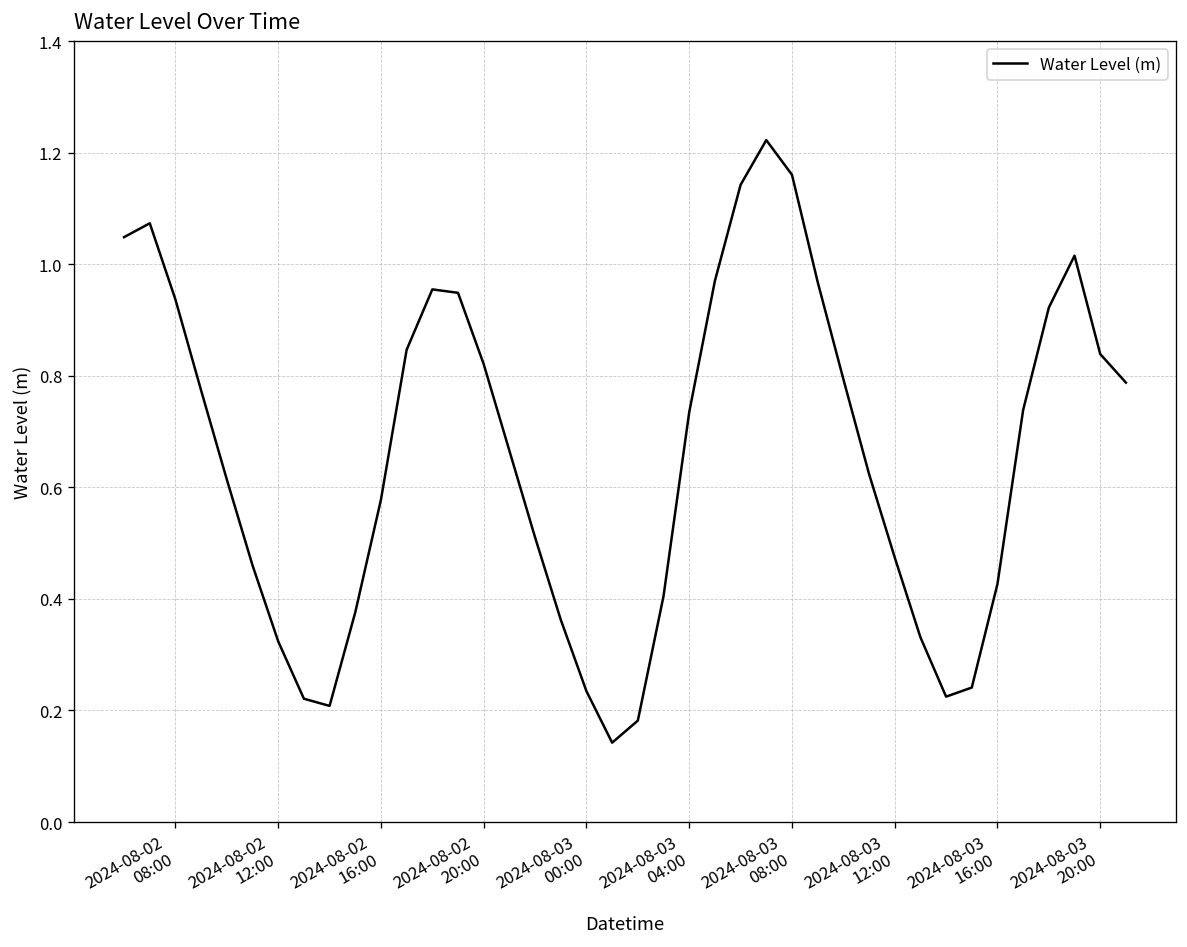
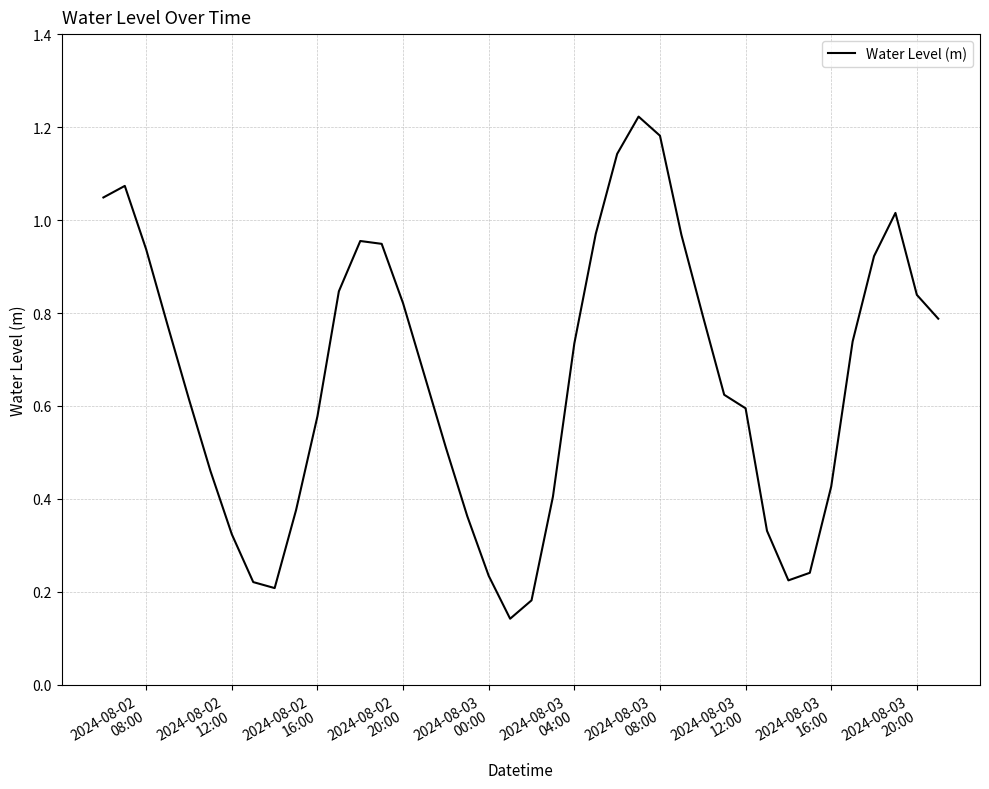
2024-08-03 08:00: 1.16 -> 1.18
2024-08-03 12:00: 0.47 -> 0.59
